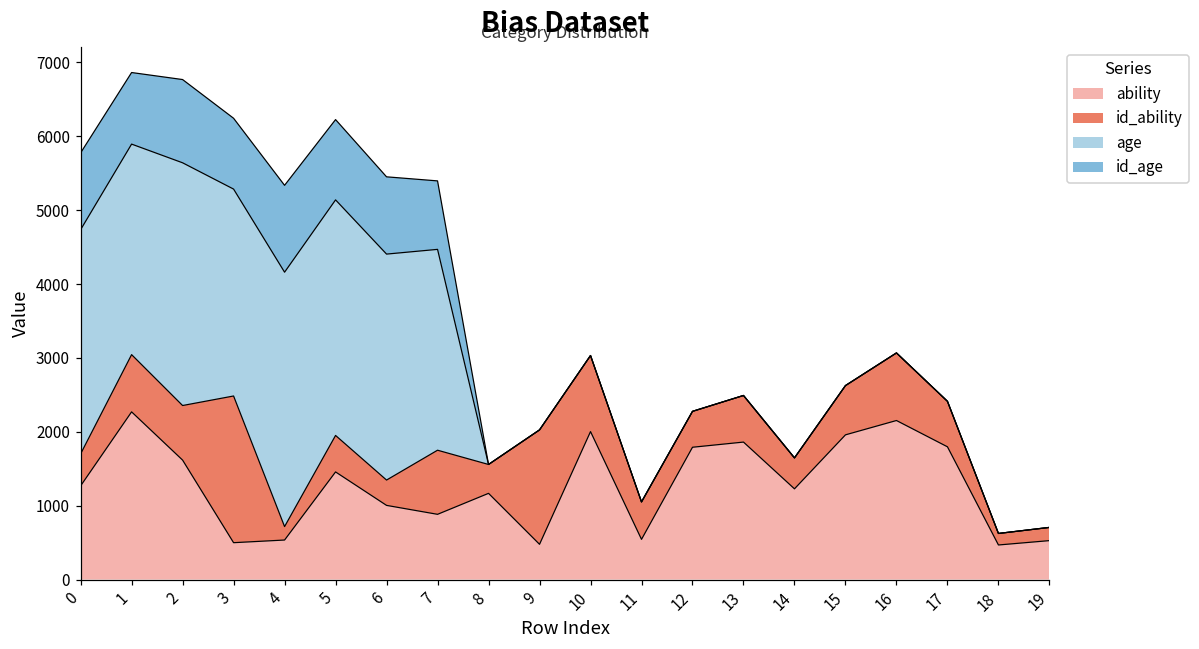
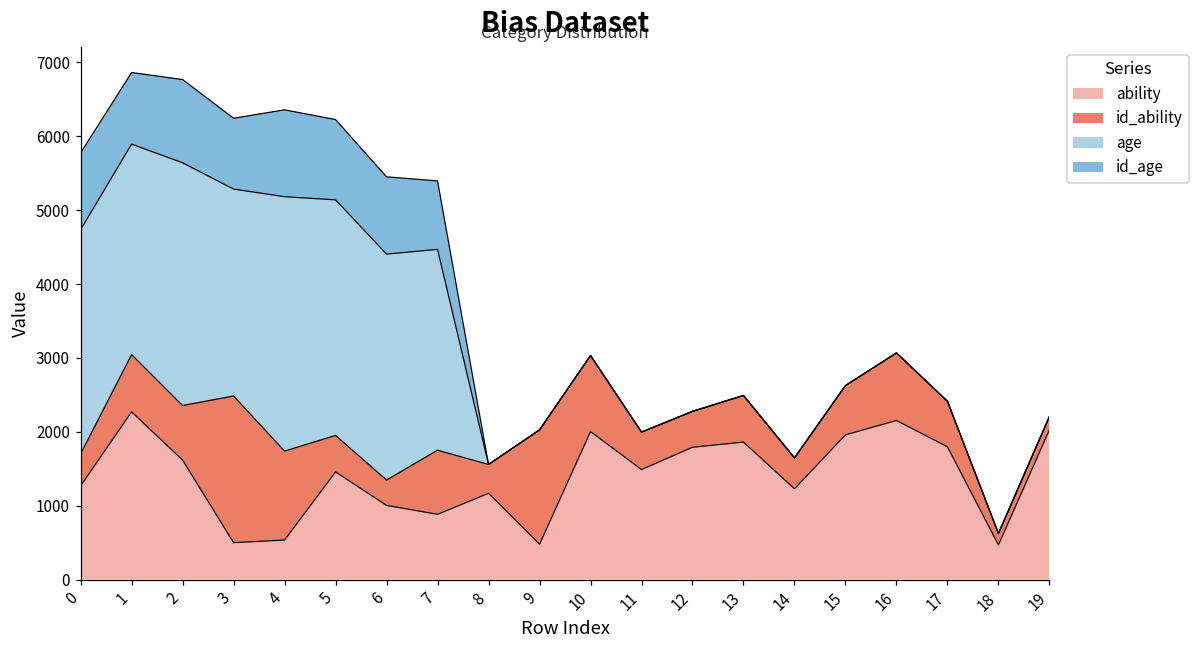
id_ability, 4: 200 -> 1200
ability, 11: 500 -> 1500
ability, 19: 500 -> 2000
